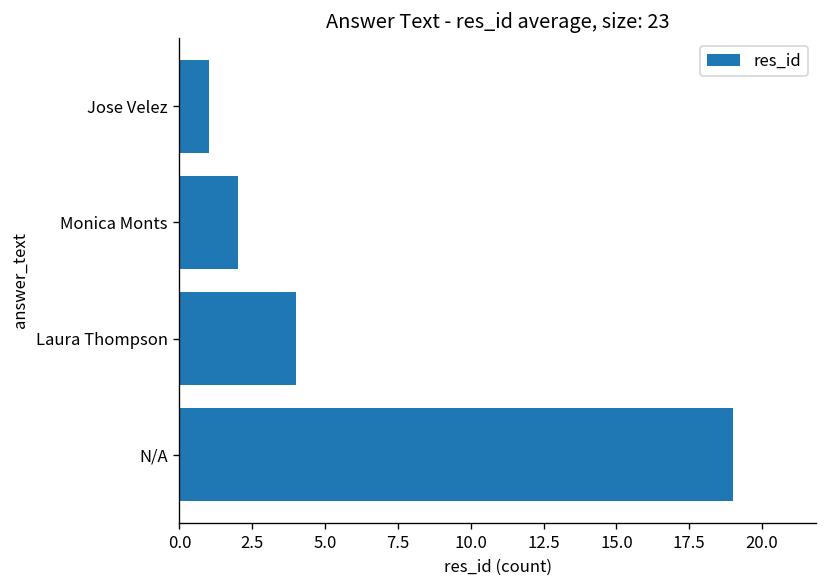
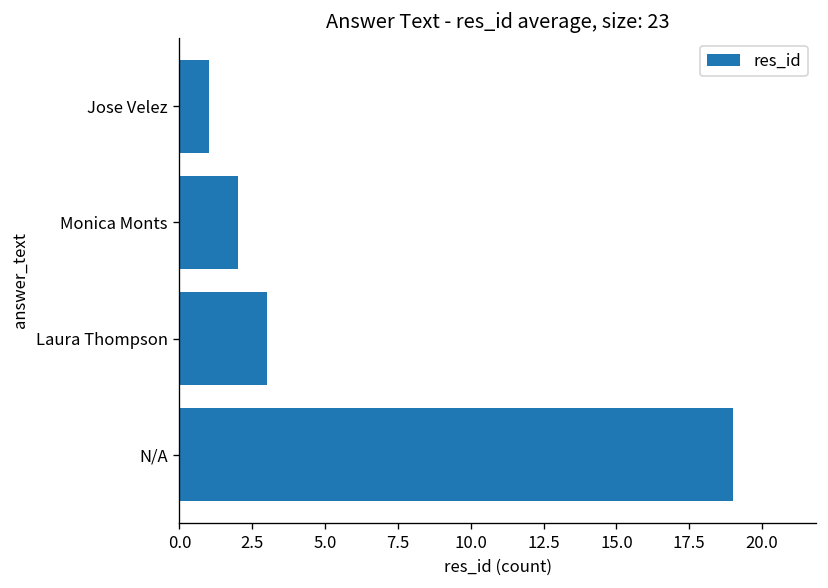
Laura Thompson: 4 -> 3
